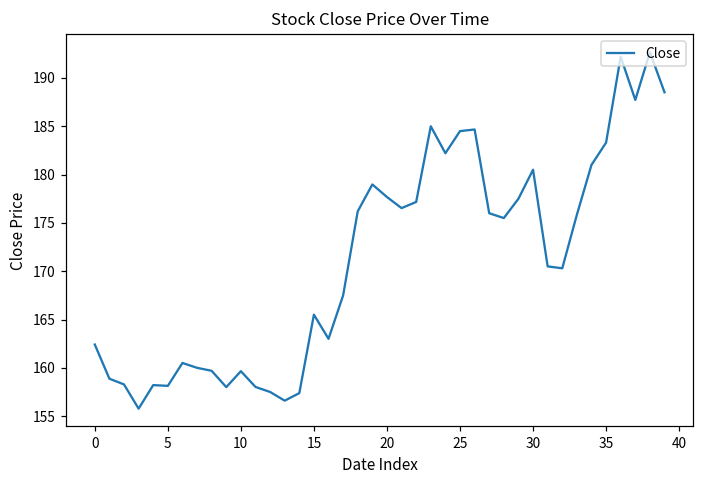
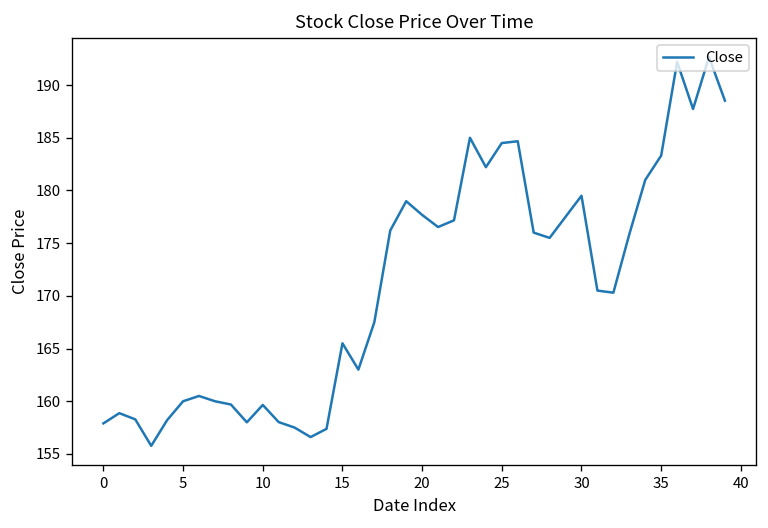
0: 162 -> 158
5: 158 -> 160
30: 181 -> 180
